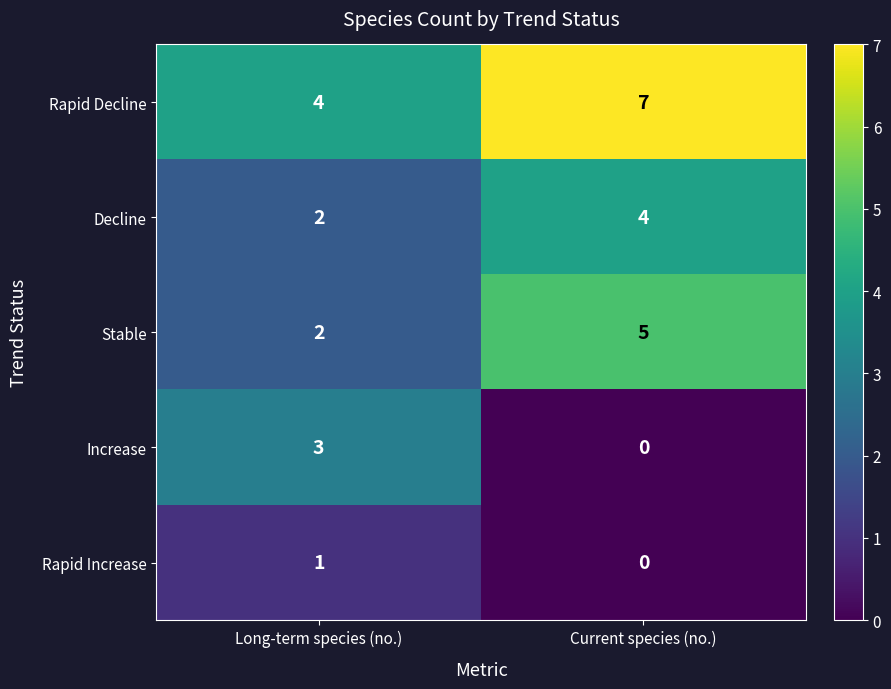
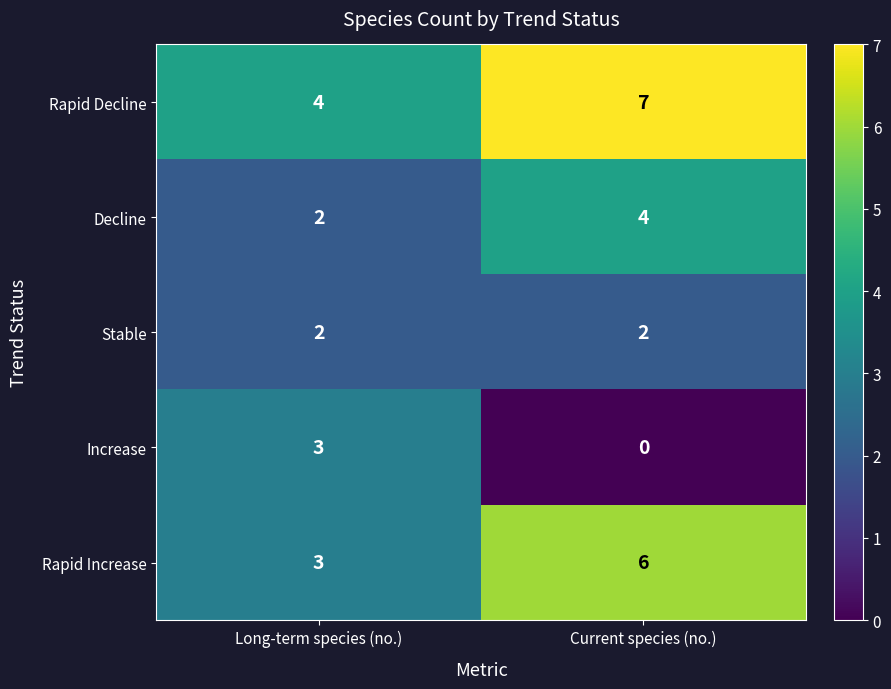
Stable, Current species (no.): 5 -> 2
Rapid Increase, Long-term species (no.): 1 -> 3
Rapid Increase, Current species (no.): 0 -> 6
